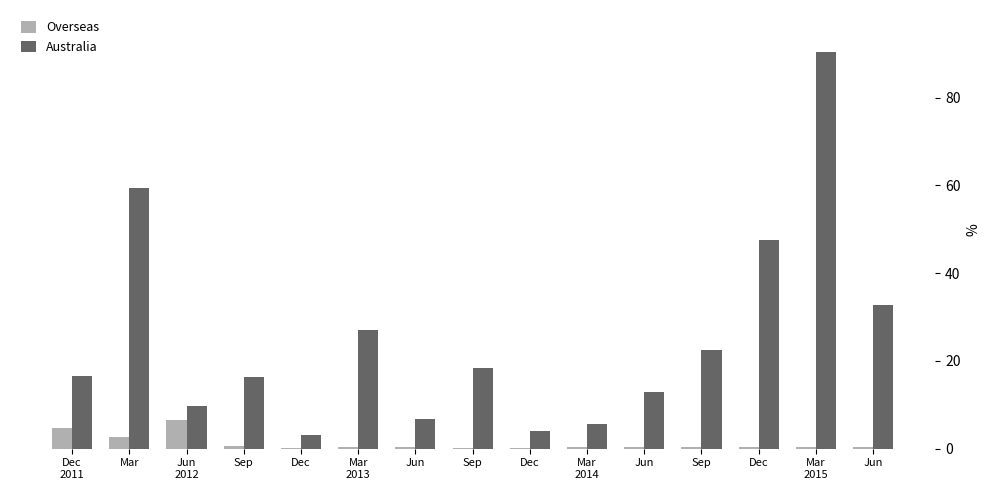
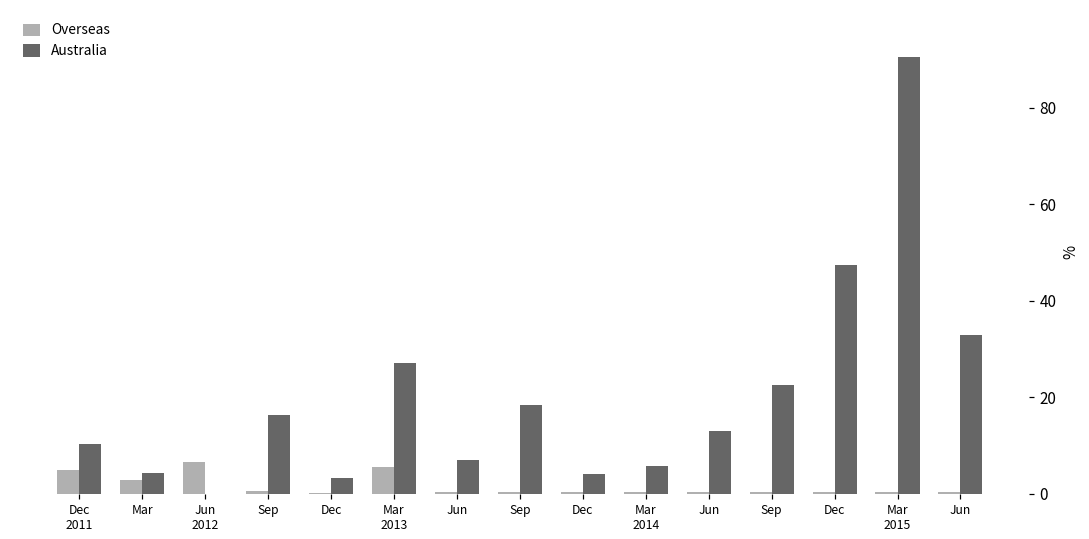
Australia, Dec 2011: 16 -> 10
Australia, Mar: 59 -> 4
Australia, Jun 2012: 10 -> 0
Overseas, Mar 2013: 0 -> 6
